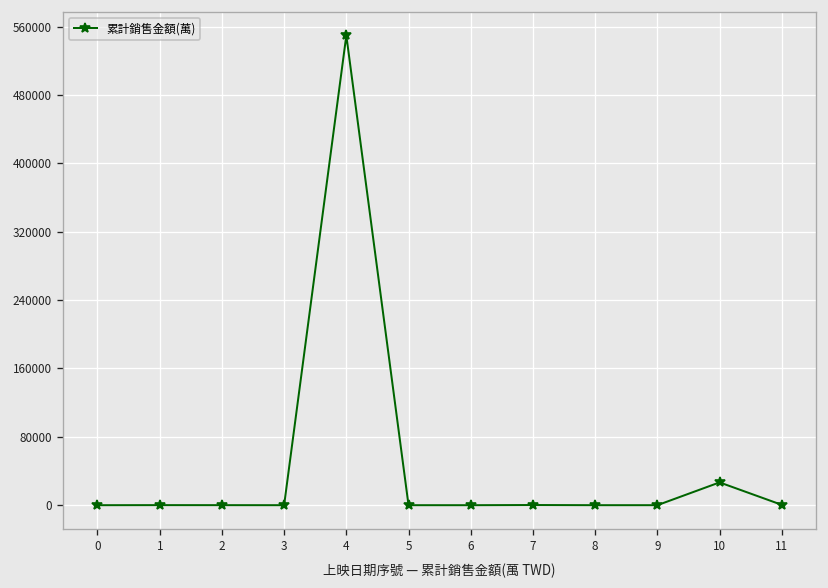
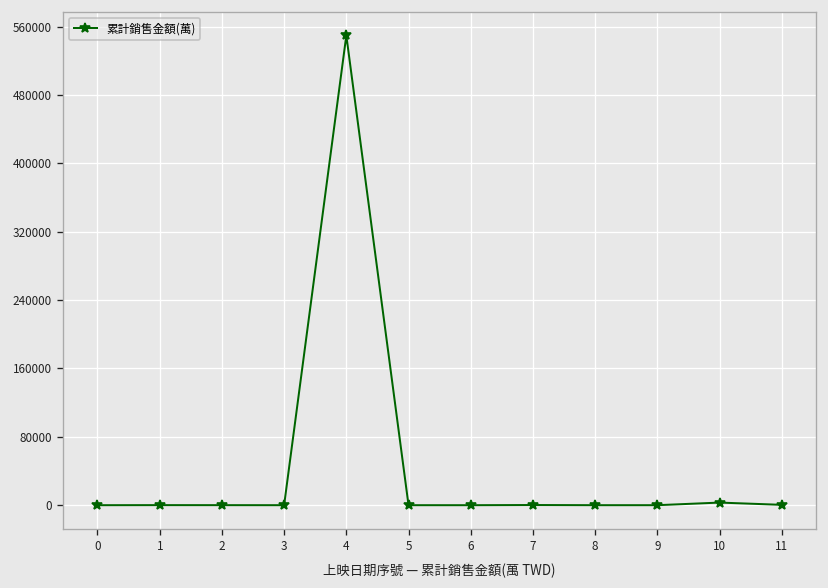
10: 30000 -> 0
